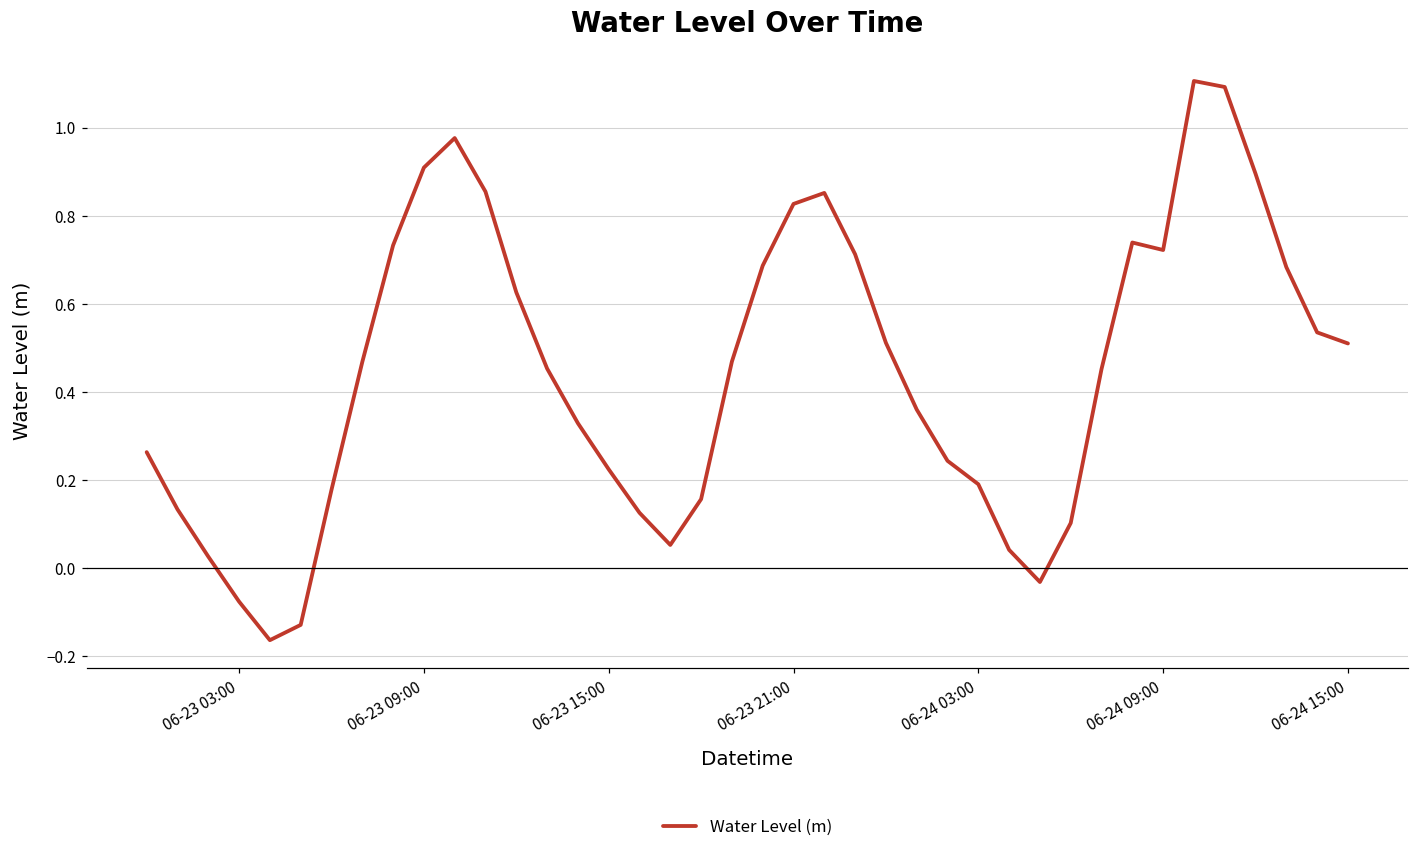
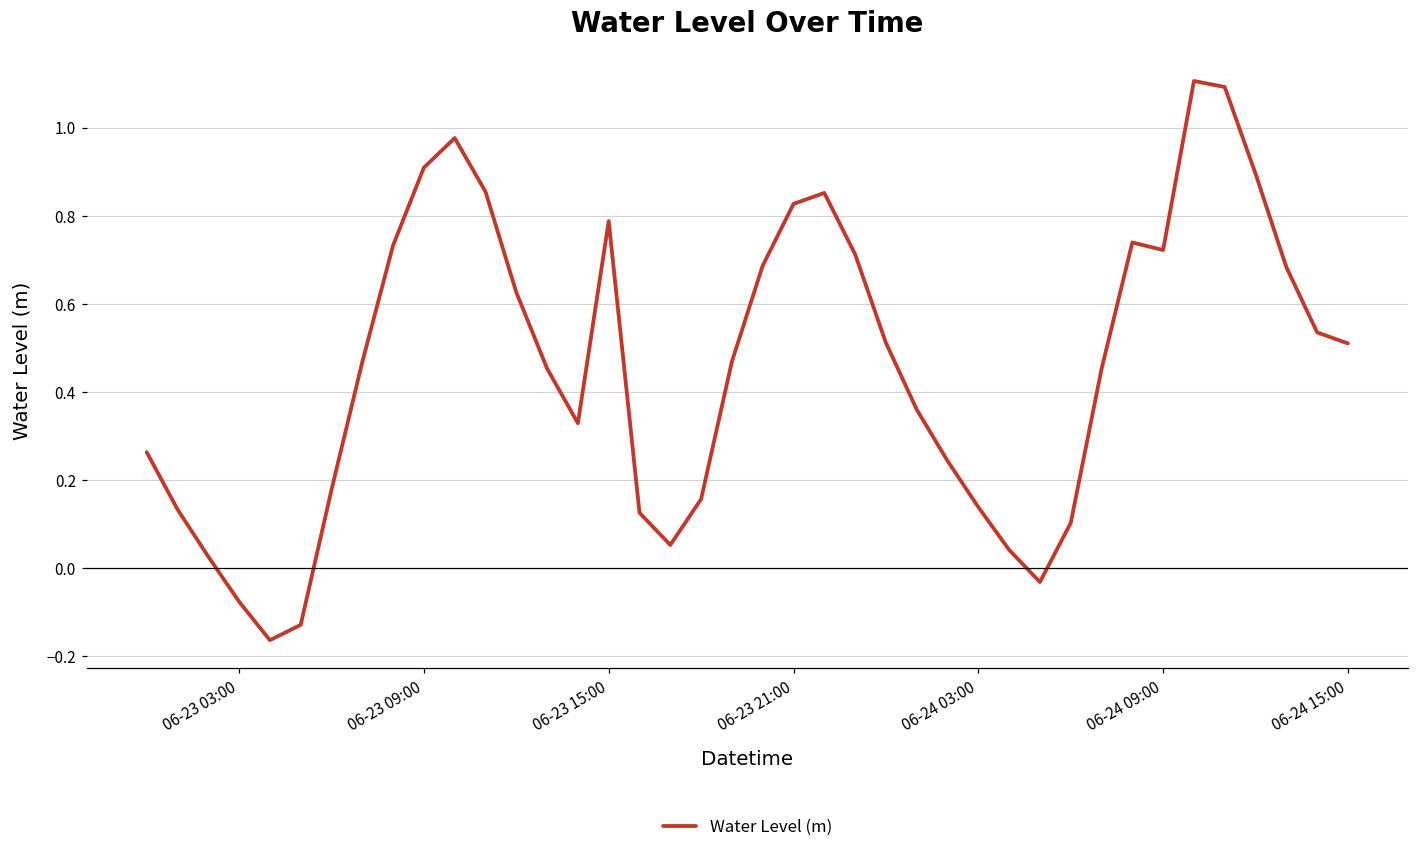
06-23 15:00: 0.22 -> 0.79
06-24 03:00: 0.19 -> 0.14
